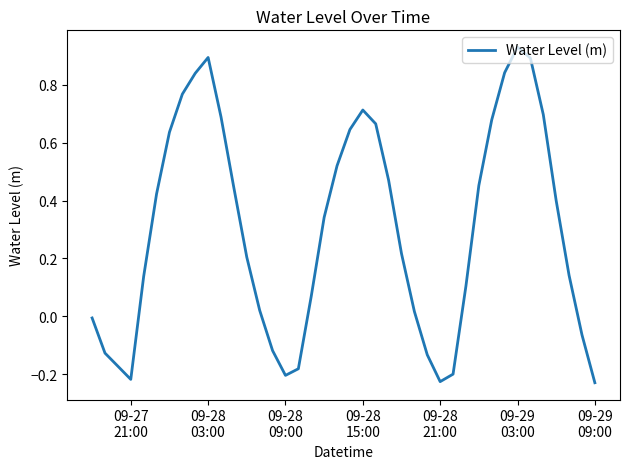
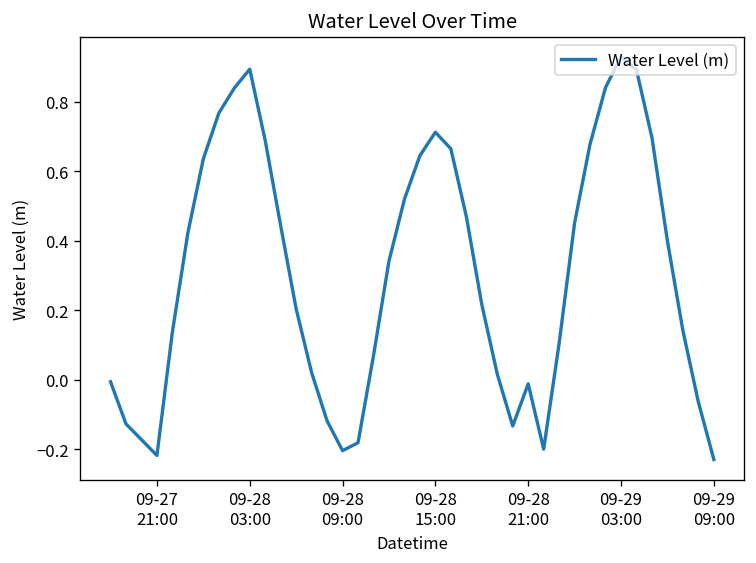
09-28 21:00: -0.22 -> -0.01
